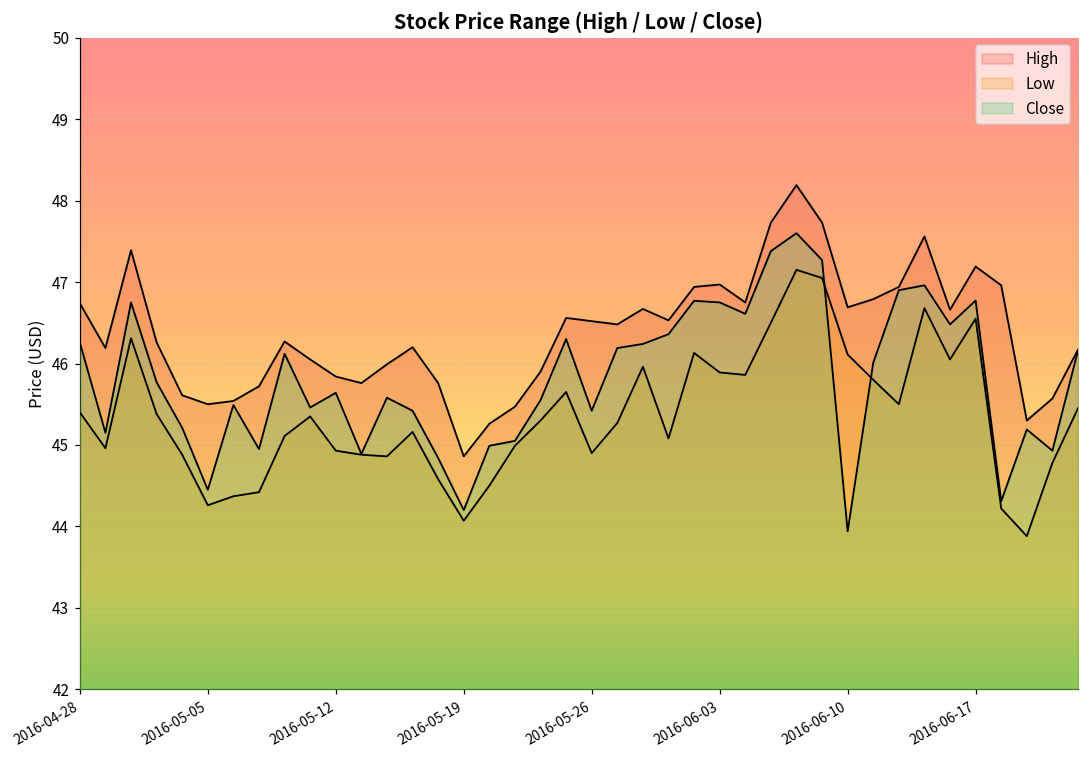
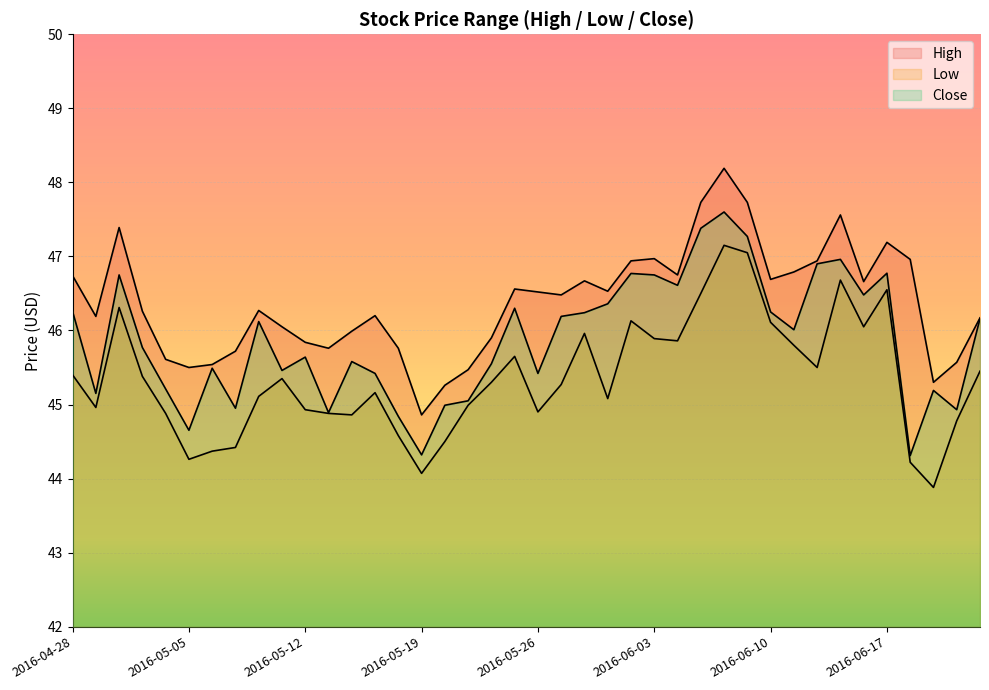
Close, 2016-05-05: 44.5 -> 44.7
Close, 2016-05-19: 44.2 -> 44.3
Close, 2016-06-10: 43.9 -> 46.3
